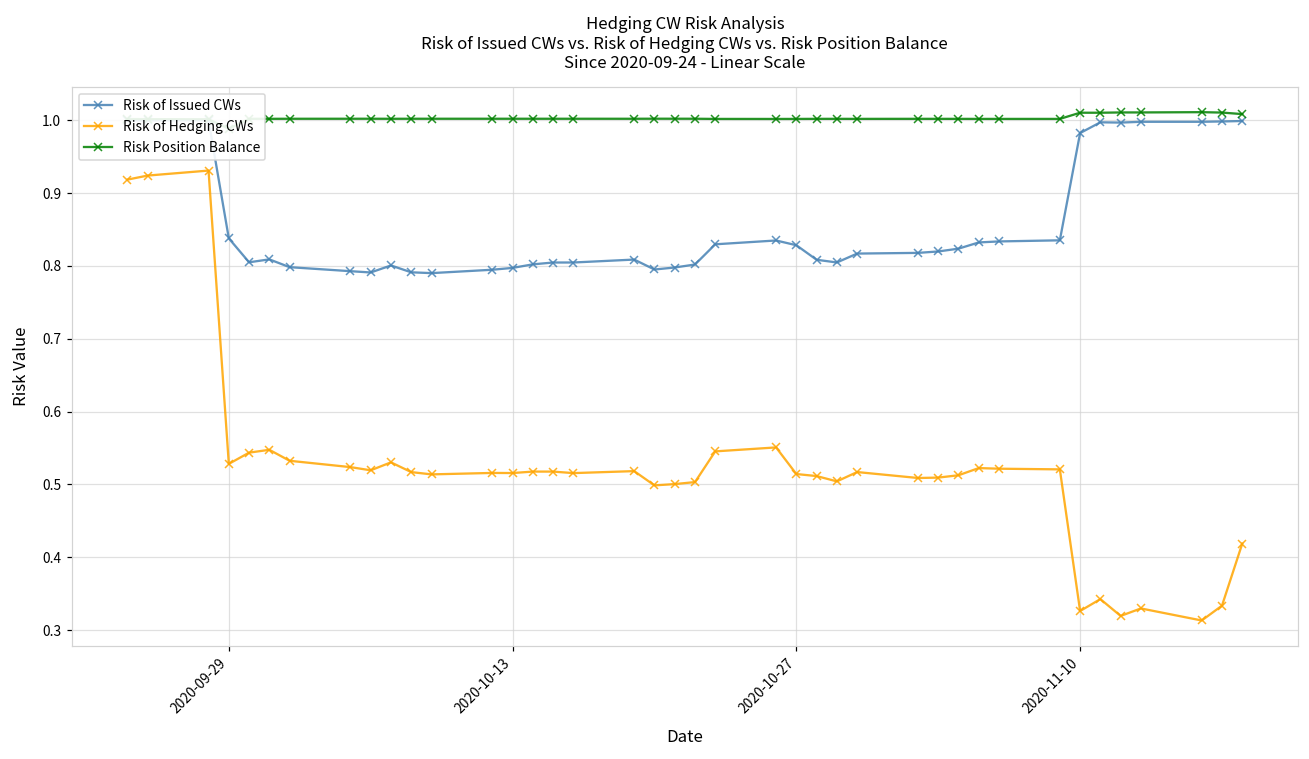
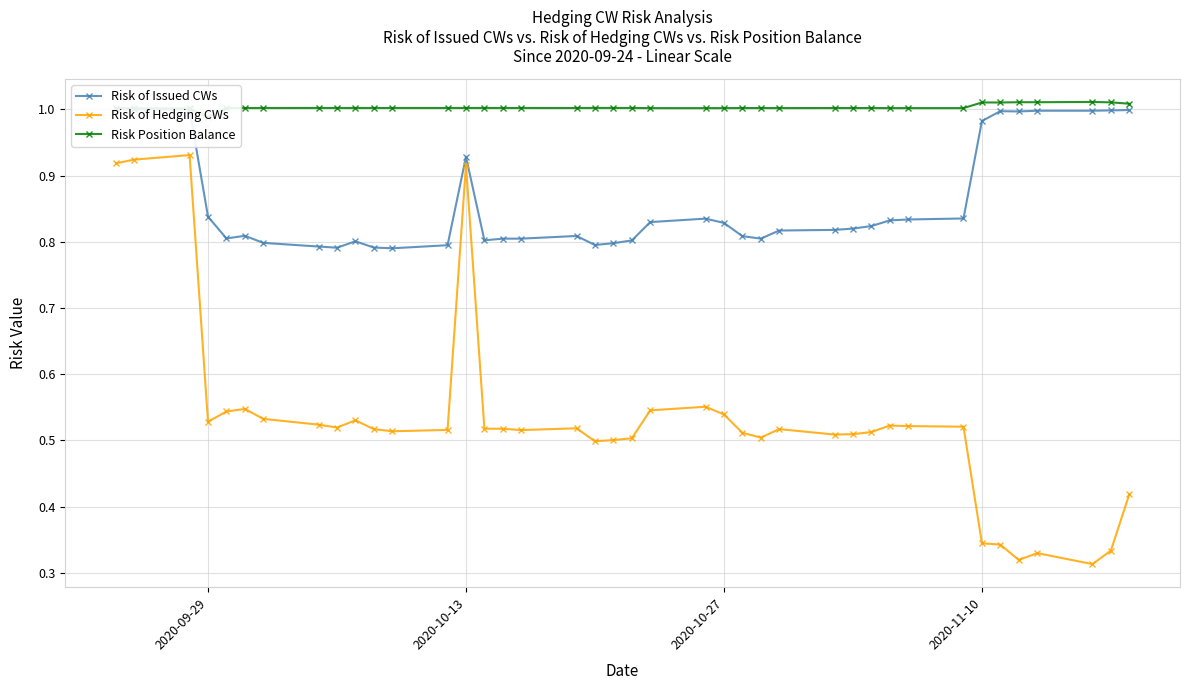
Risk of Issued CWs, 2020-10-13: 0.80 -> 0.93
Risk of Hedging CWs, 2020-10-13: 0.52 -> 0.92
Risk of Hedging CWs, 2020-10-27: 0.51 -> 0.54
Risk of Hedging CWs, 2020-11-10: 0.33 -> 0.34
